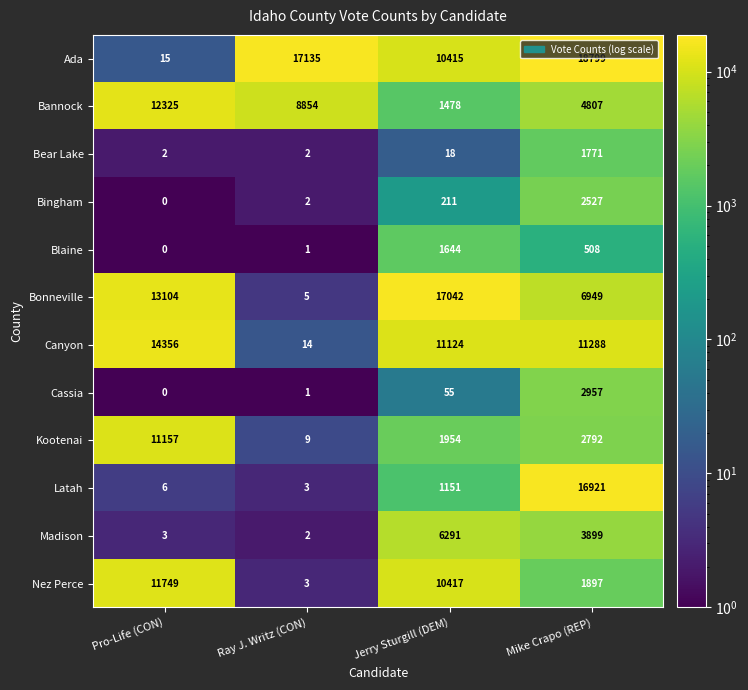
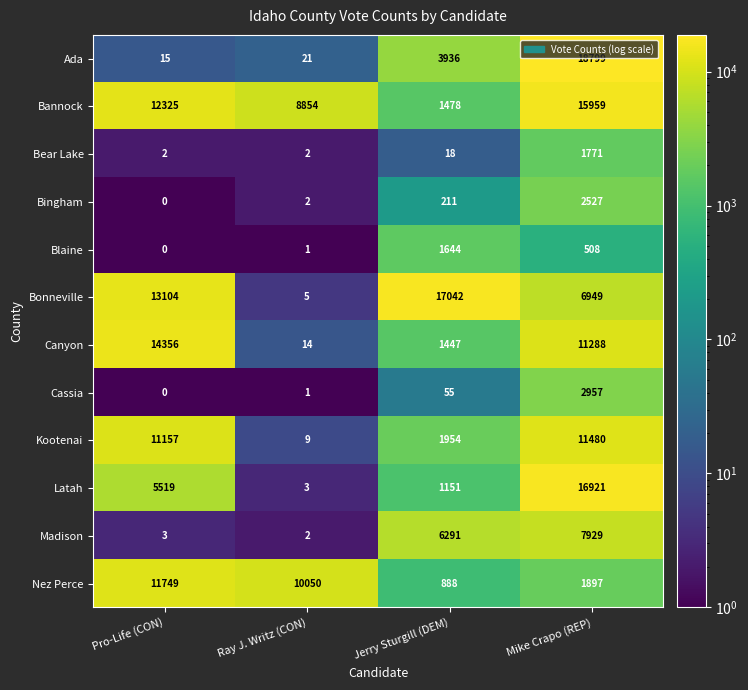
Ada, Ray J. Writz (CON): 17135 -> 21
Ada, Jerry Sturgill (DEM): 10415 -> 3936
Bannock, Mike Crapo (REP): 4807 -> 15959
Canyon, Jerry Sturgill (DEM): 11124 -> 1447
Kootenai, Mike Crapo (REP): 2792 -> 11480
Latah, Pro-Life (CON): 6 -> 5519
Madison, Mike Crapo (REP): 3899 -> 7929
Nez Perce, Ray J. Writz (CON): 3 -> 10050
Nez Perce, Jerry Sturgill (DEM): 10417 -> 888
